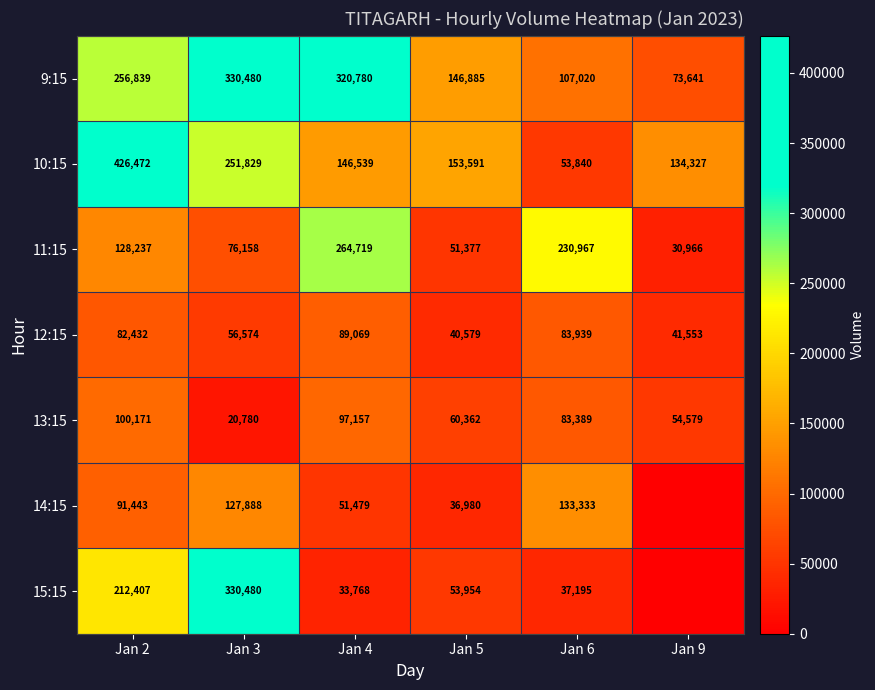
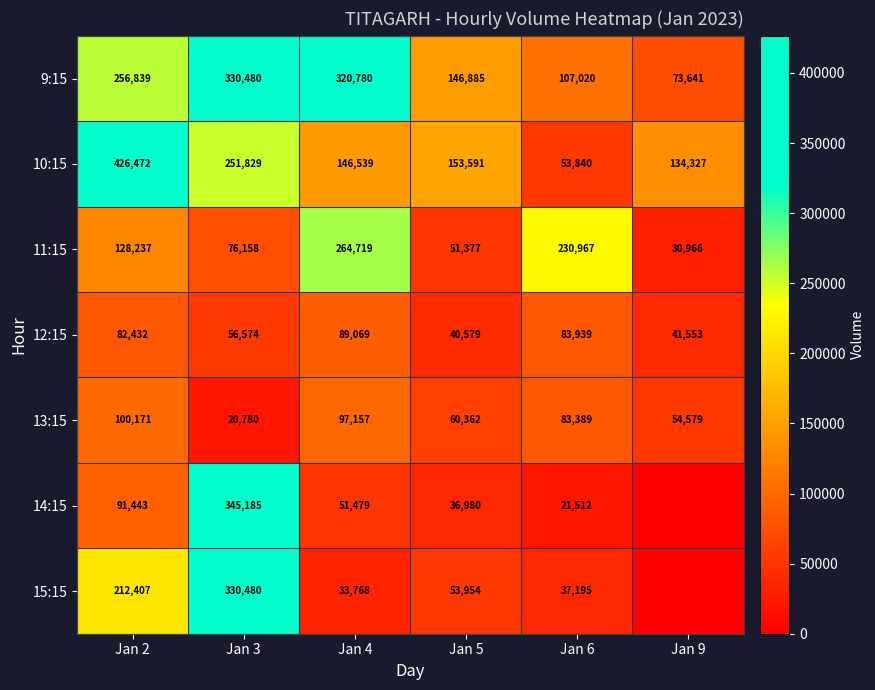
14:15, Jan 3: 127,888 -> 345,185
14:15, Jan 6: 133,333 -> 21,512
